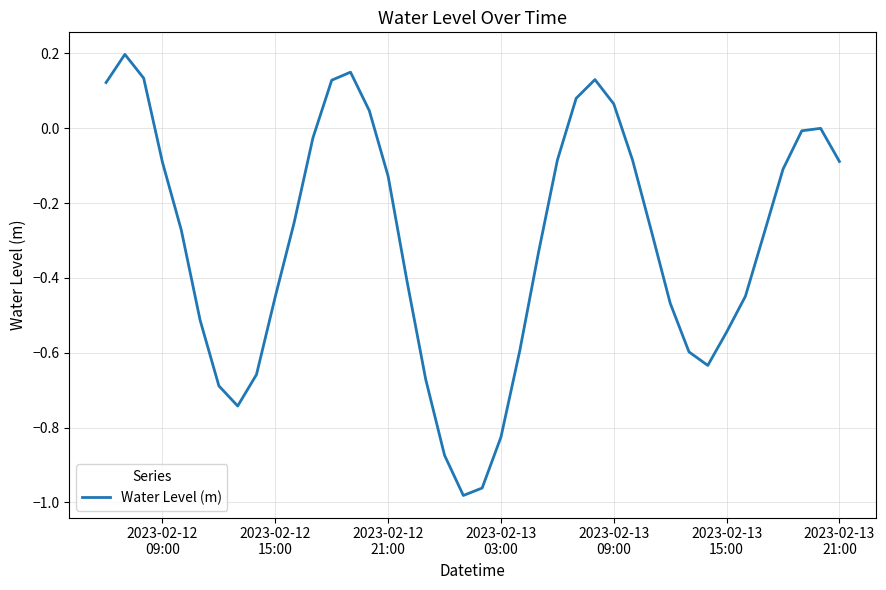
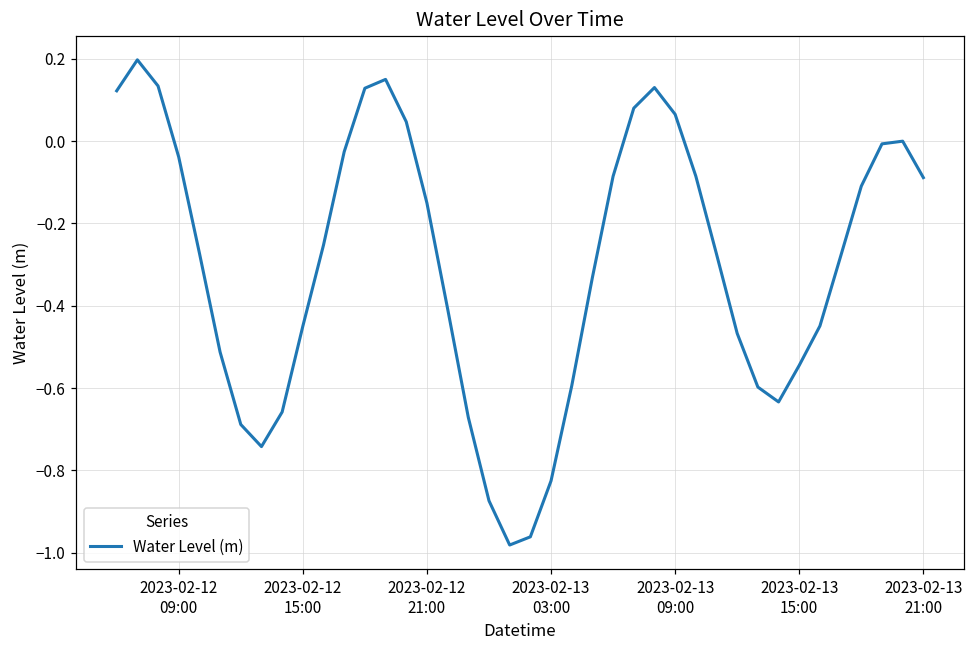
2023-02-12 09:00: -0.09 -> -0.04
2023-02-12 21:00: -0.13 -> -0.15
